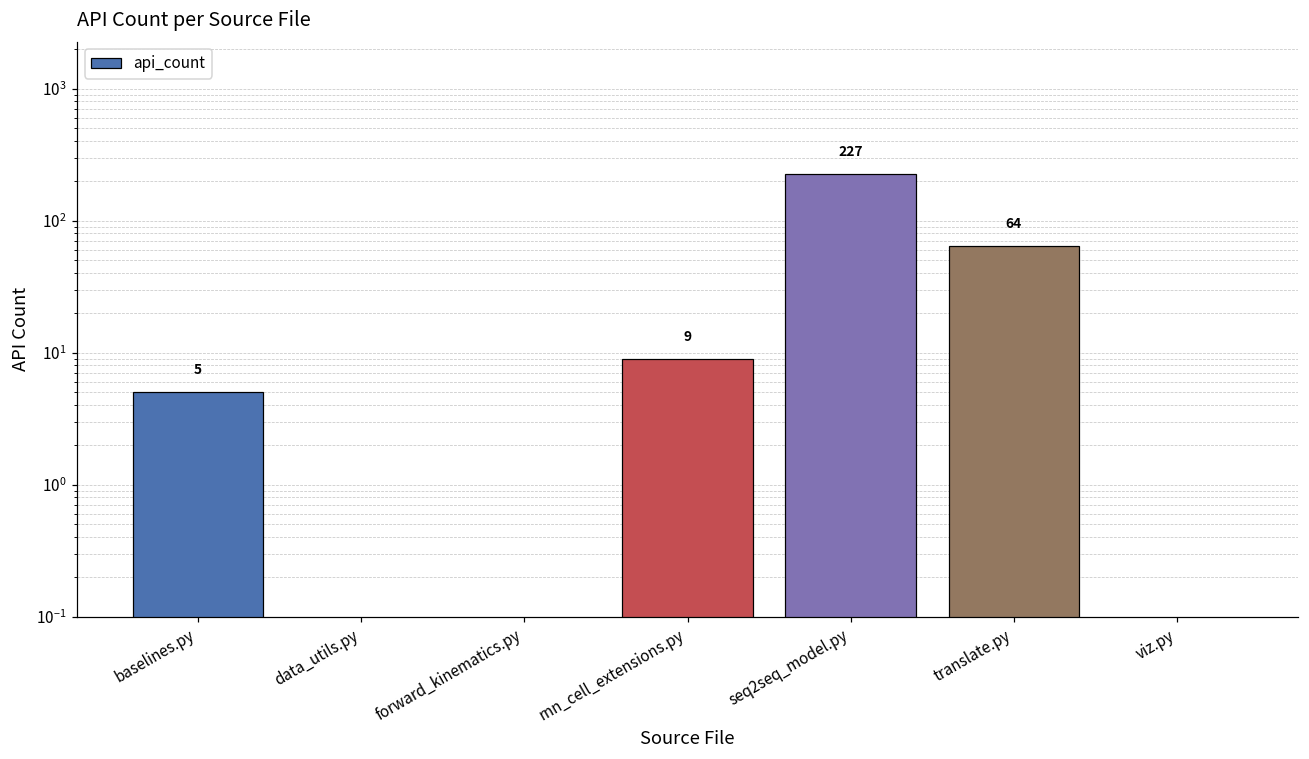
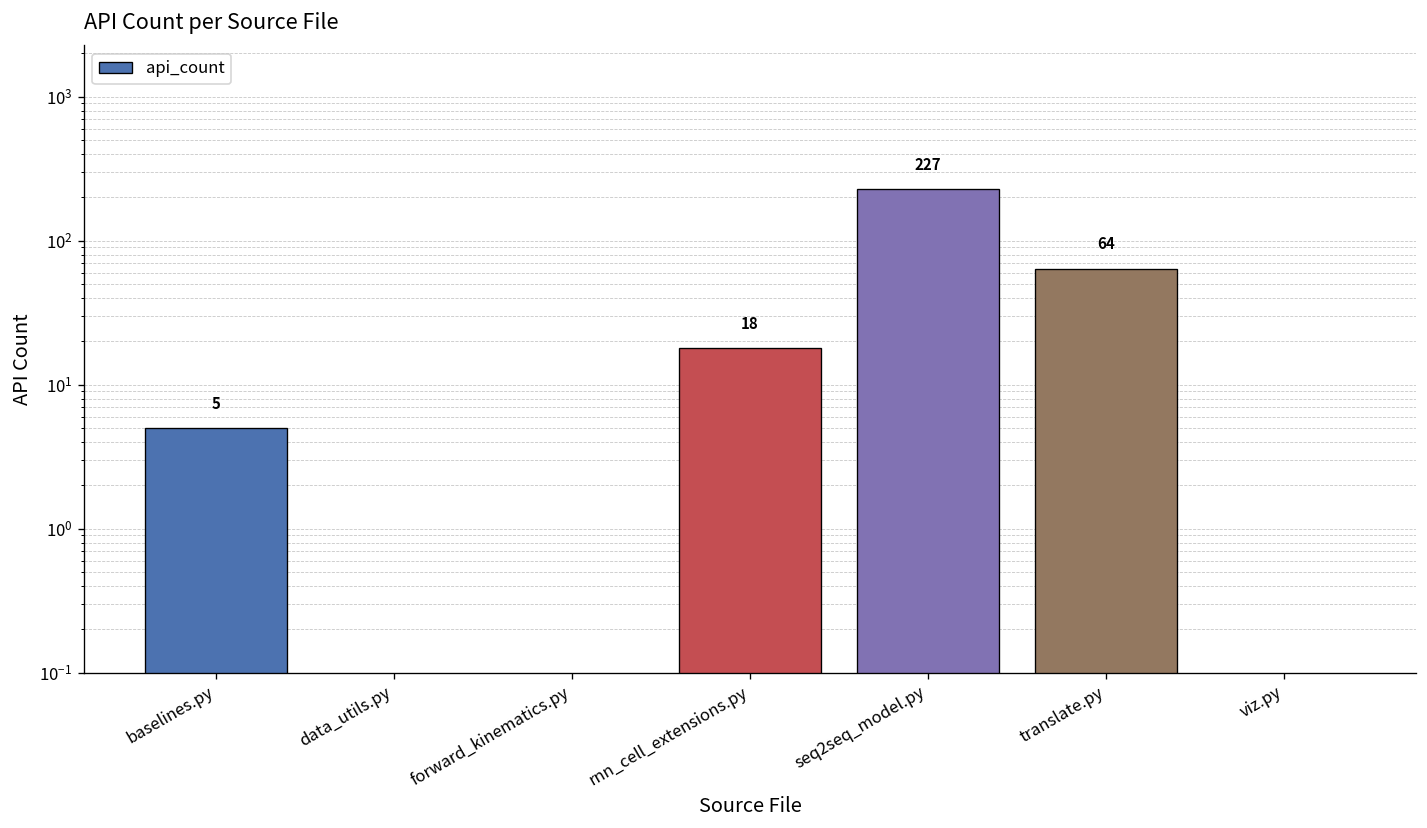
rnn_cell_extensions.py: 9 -> 18
